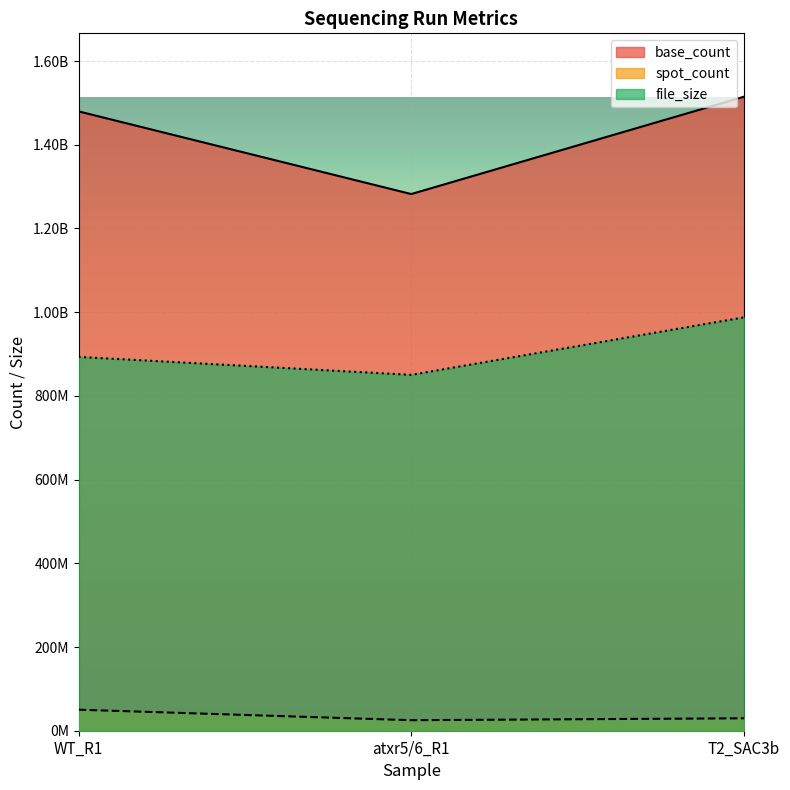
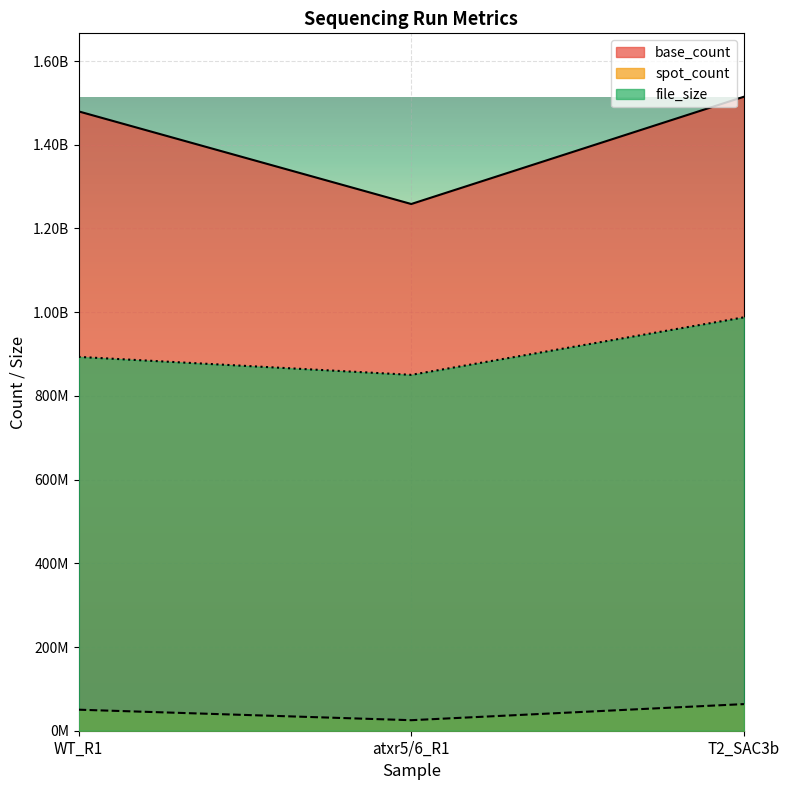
base_count, atxr5/6_R1: 1280000000 -> 1260000000
spot_count, T2_SAC3b: 30000000 -> 60000000
